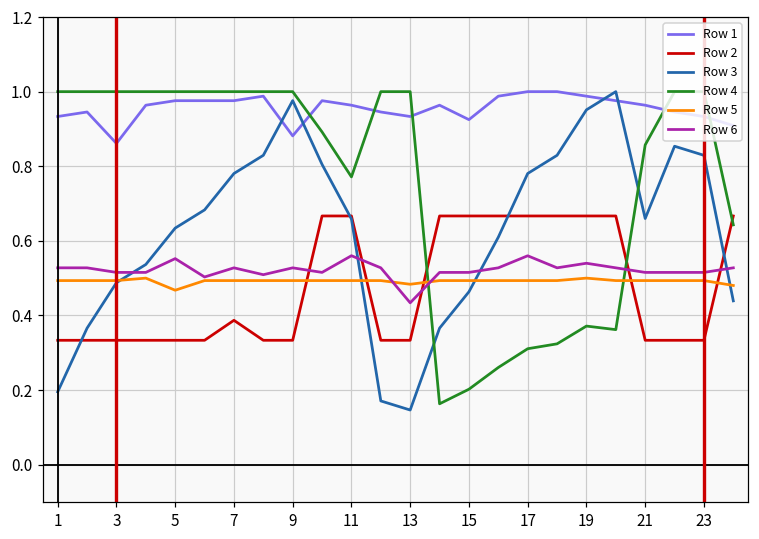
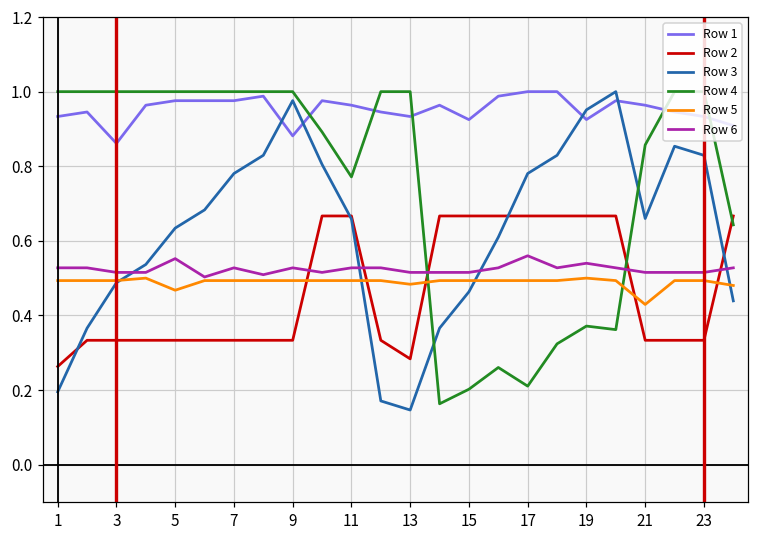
Row 2, 1: 0.33 -> 0.26
Row 2, 7: 0.39 -> 0.33
Row 6, 11: 0.56 -> 0.53
Row 2, 13: 0.33 -> 0.28
Row 6, 13: 0.43 -> 0.52
Row 4, 17: 0.31 -> 0.21
Row 1, 19: 0.99 -> 0.93
Row 5, 21: 0.49 -> 0.43
